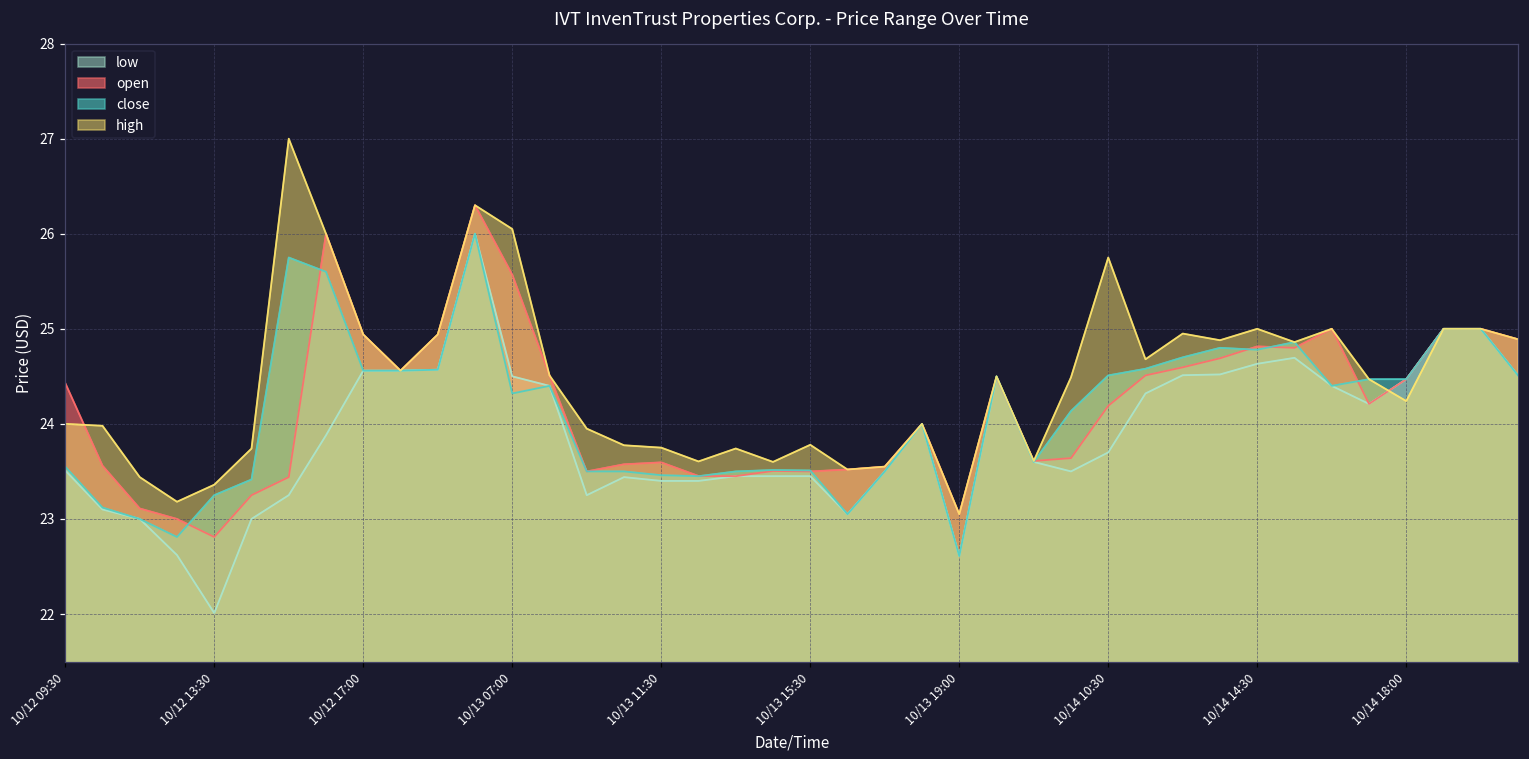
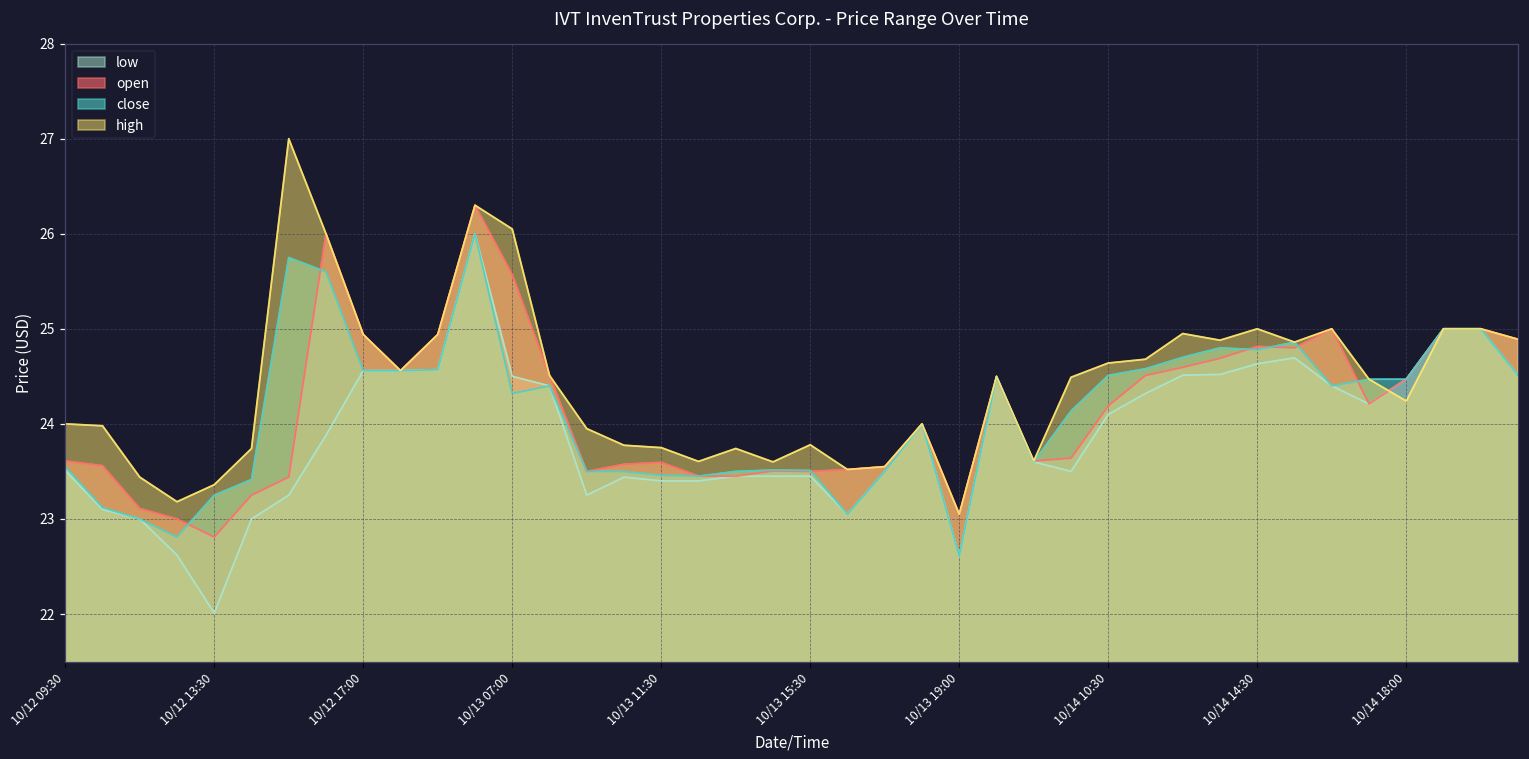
open, 10/12 09:30: 24.4 -> 23.6
low, 10/14 10:30: 23.7 -> 24.1
high, 10/14 10:30: 25.8 -> 24.6
